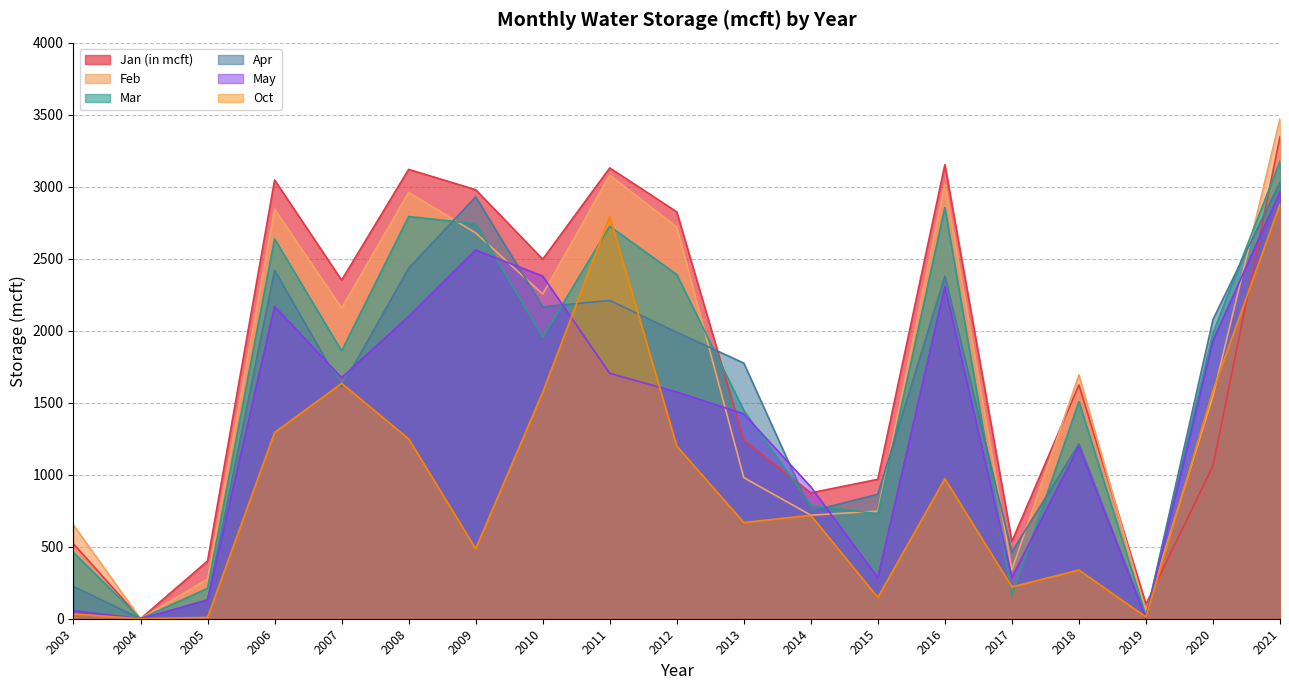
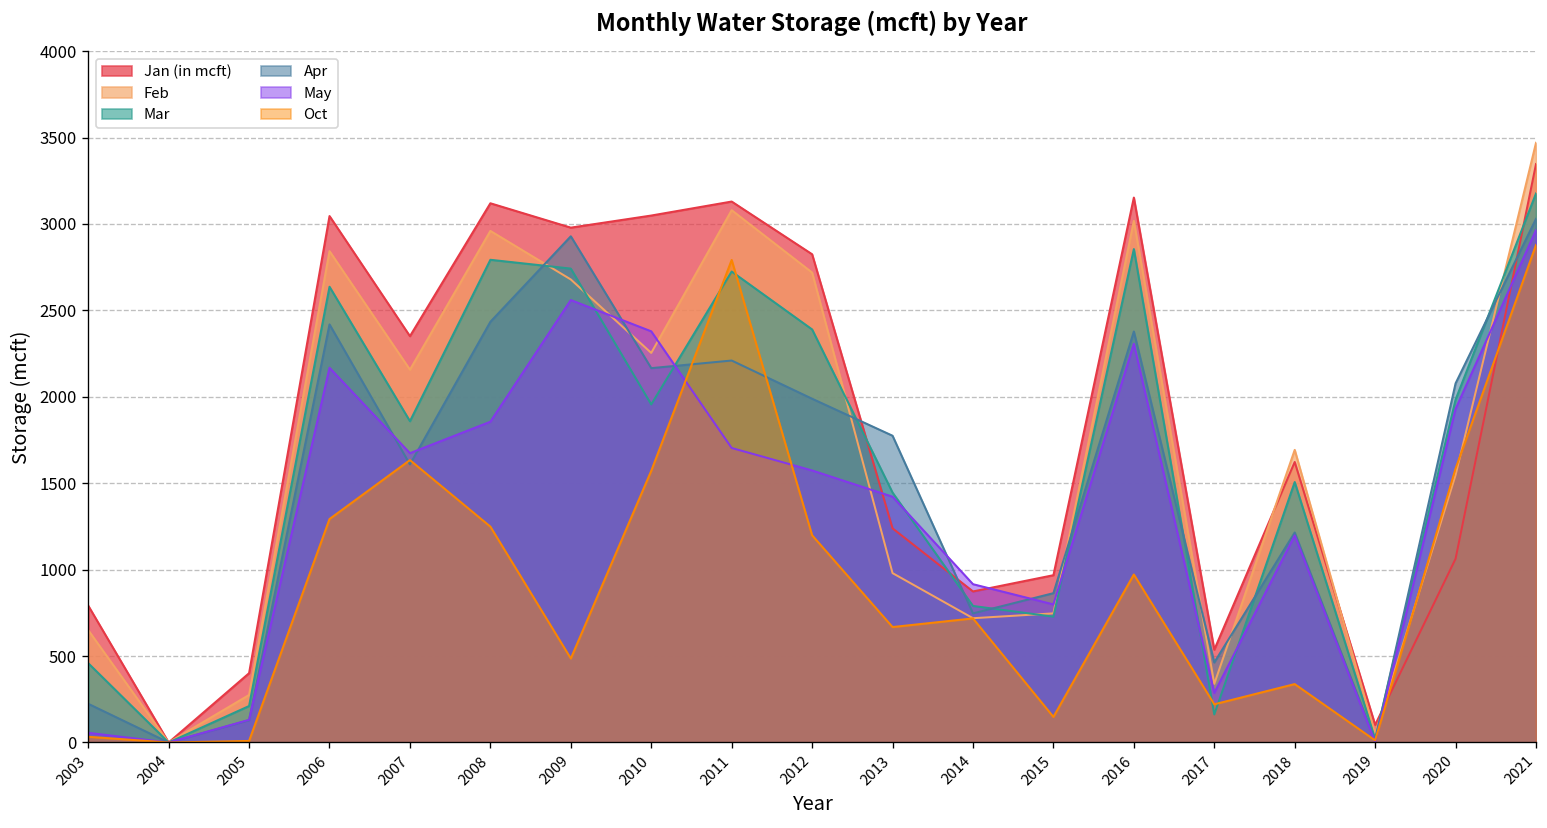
Jan (in mcft), 2003: 520 -> 790
May, 2008: 2100 -> 1860
Jan (in mcft), 2010: 2500 -> 3050
May, 2015: 290 -> 800
